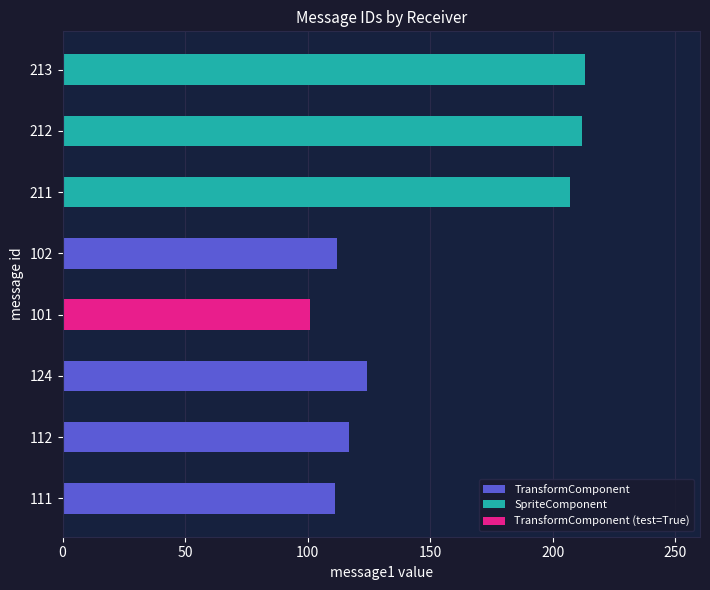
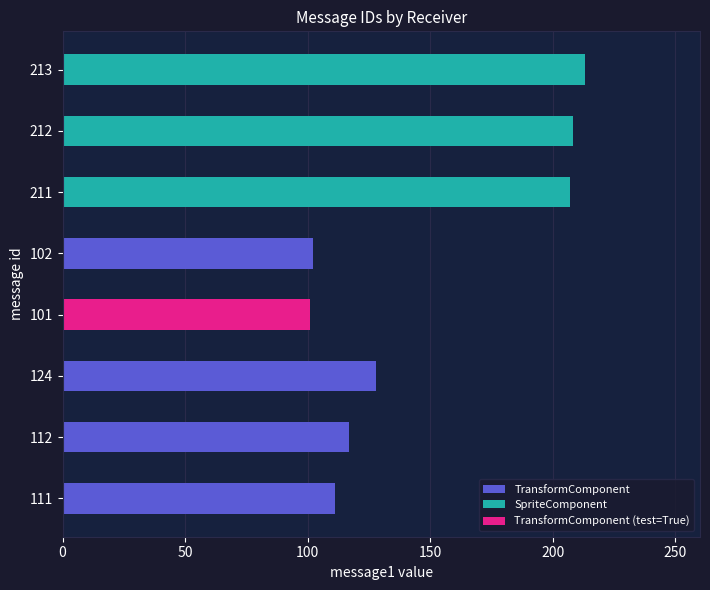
SpriteComponent, 212: 212 -> 208
TransformComponent, 102: 112 -> 102
TransformComponent, 124: 124 -> 128
